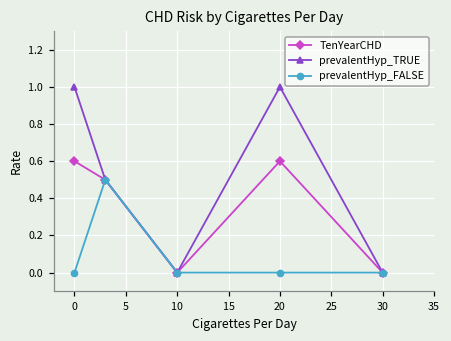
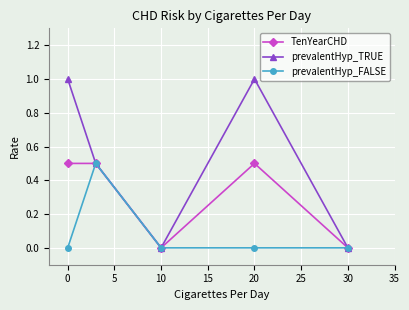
TenYearCHD, 0: 0.6 -> 0.5
TenYearCHD, 20: 0.6 -> 0.5
